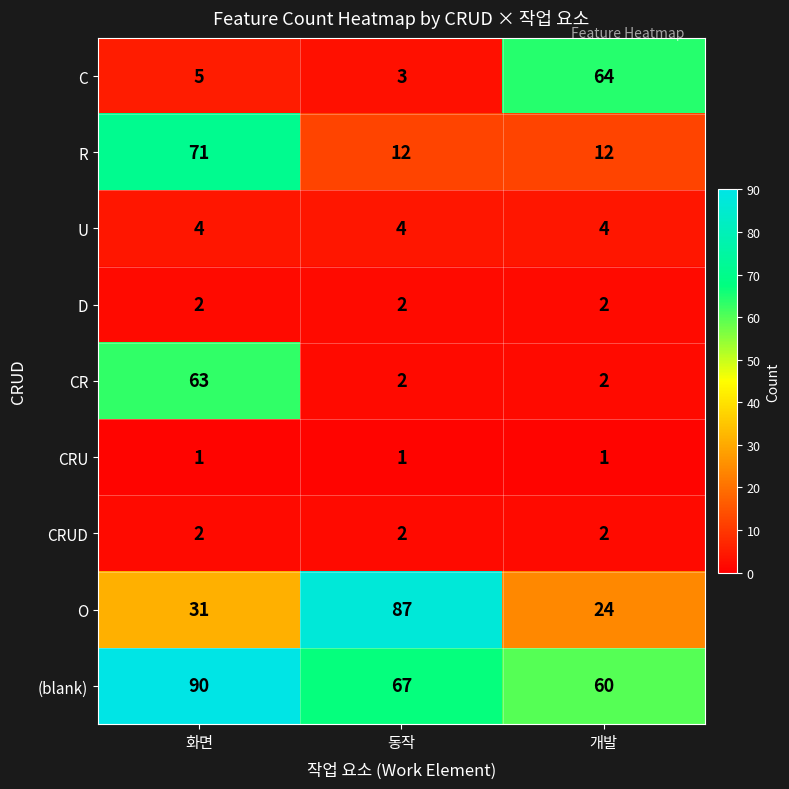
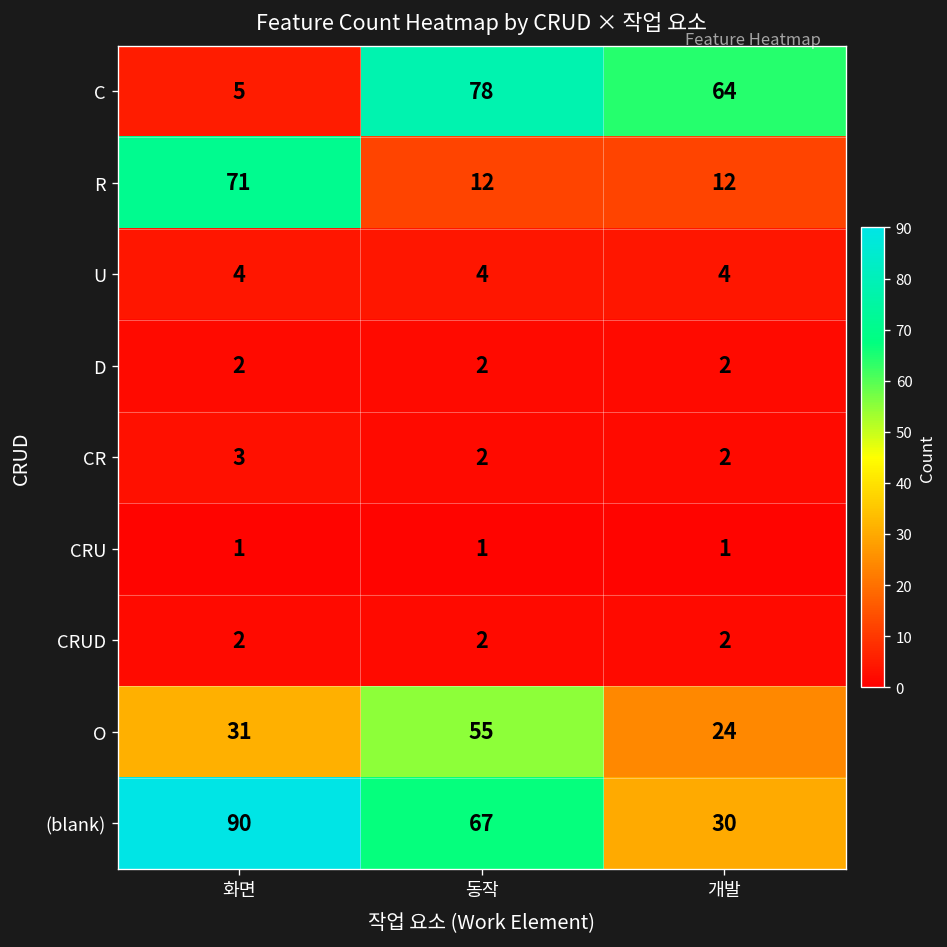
C, 동작: 3 -> 78
CR, 화면: 63 -> 3
O, 동작: 87 -> 55
(blank), 개발: 60 -> 30
